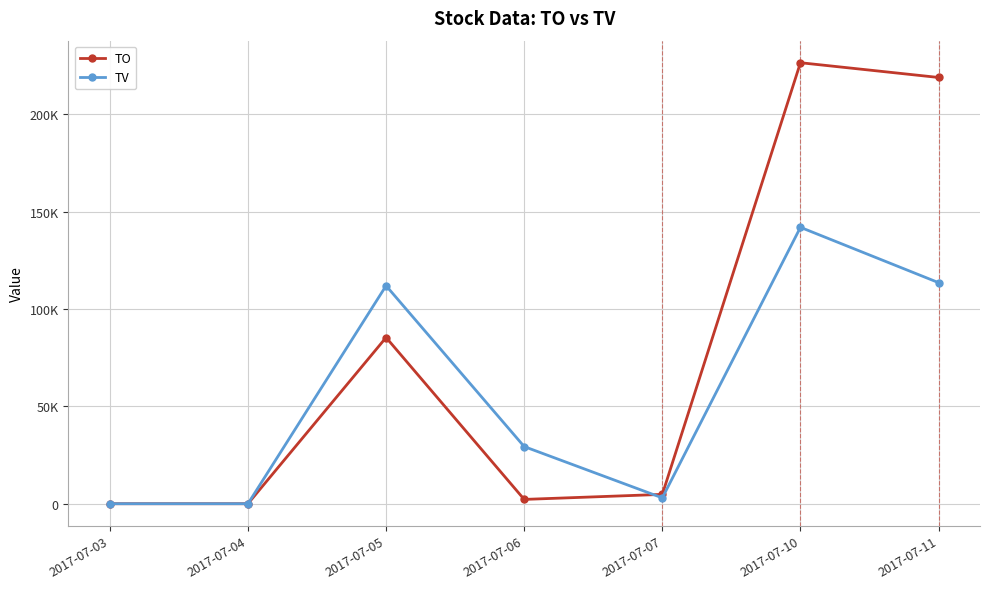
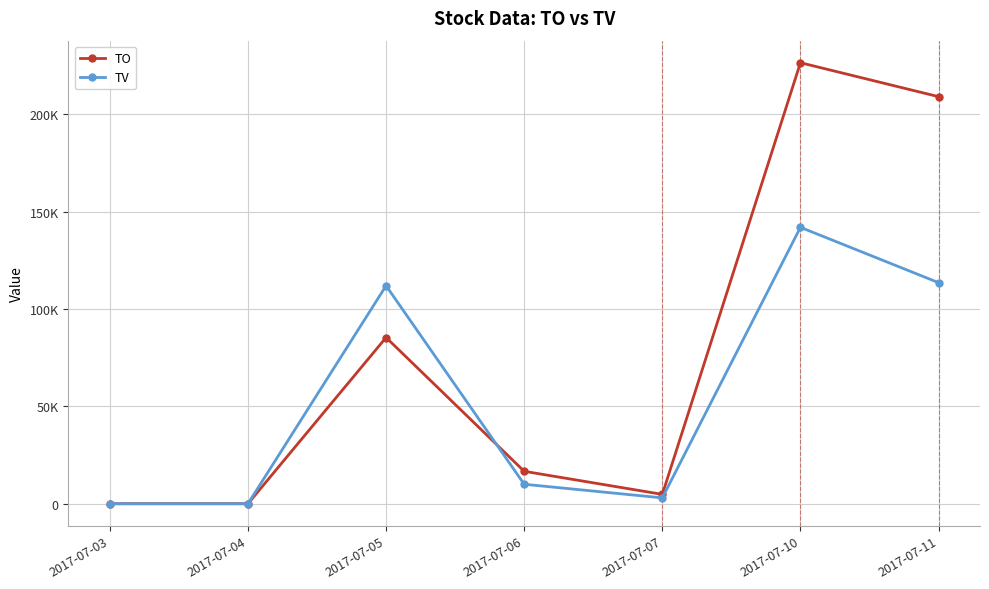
TO, 2017-07-06: 2000 -> 17000
TV, 2017-07-06: 29000 -> 10000
TO, 2017-07-11: 219000 -> 209000
